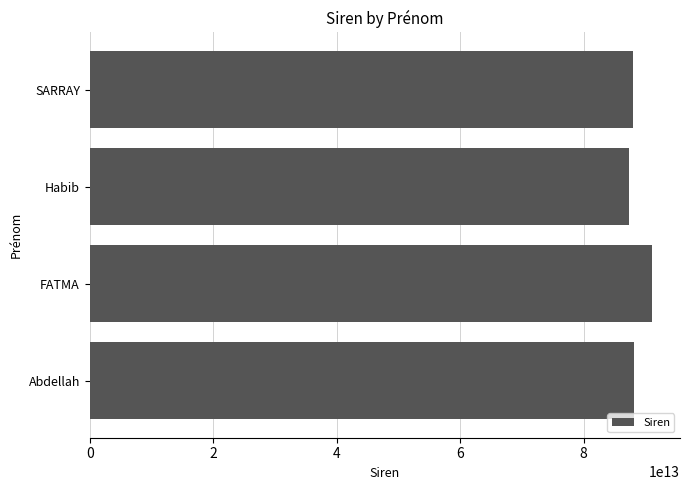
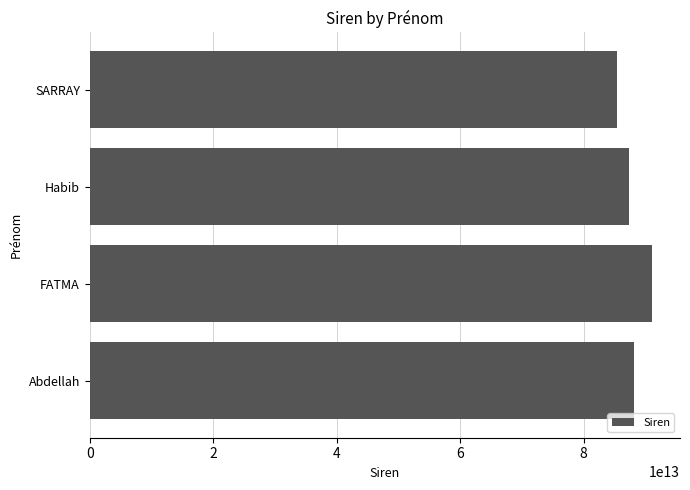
SARRAY: 88000000000000 -> 85000000000000
